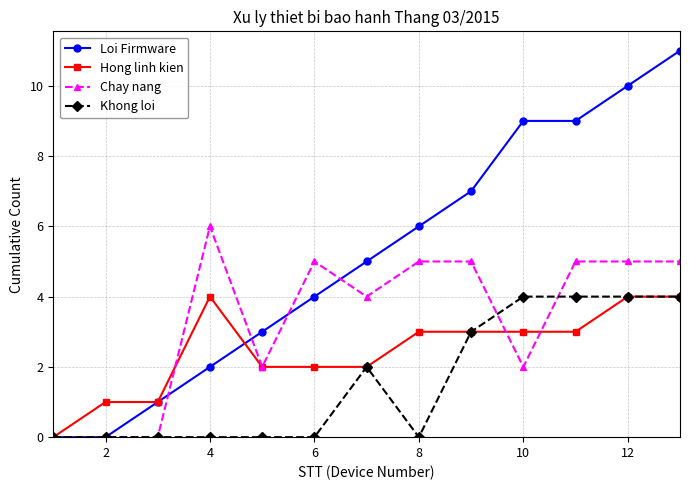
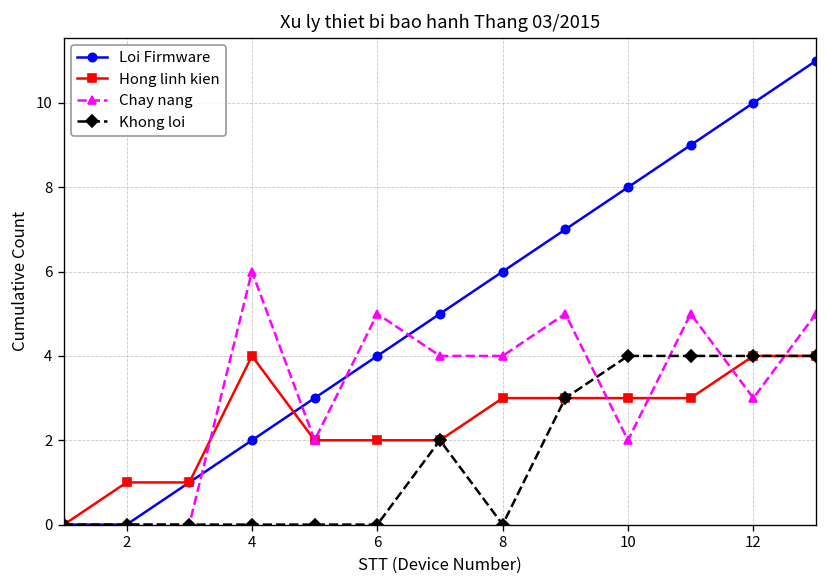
Chay nang, 8: 5 -> 4
Loi Firmware, 10: 9 -> 8
Chay nang, 12: 5 -> 3
